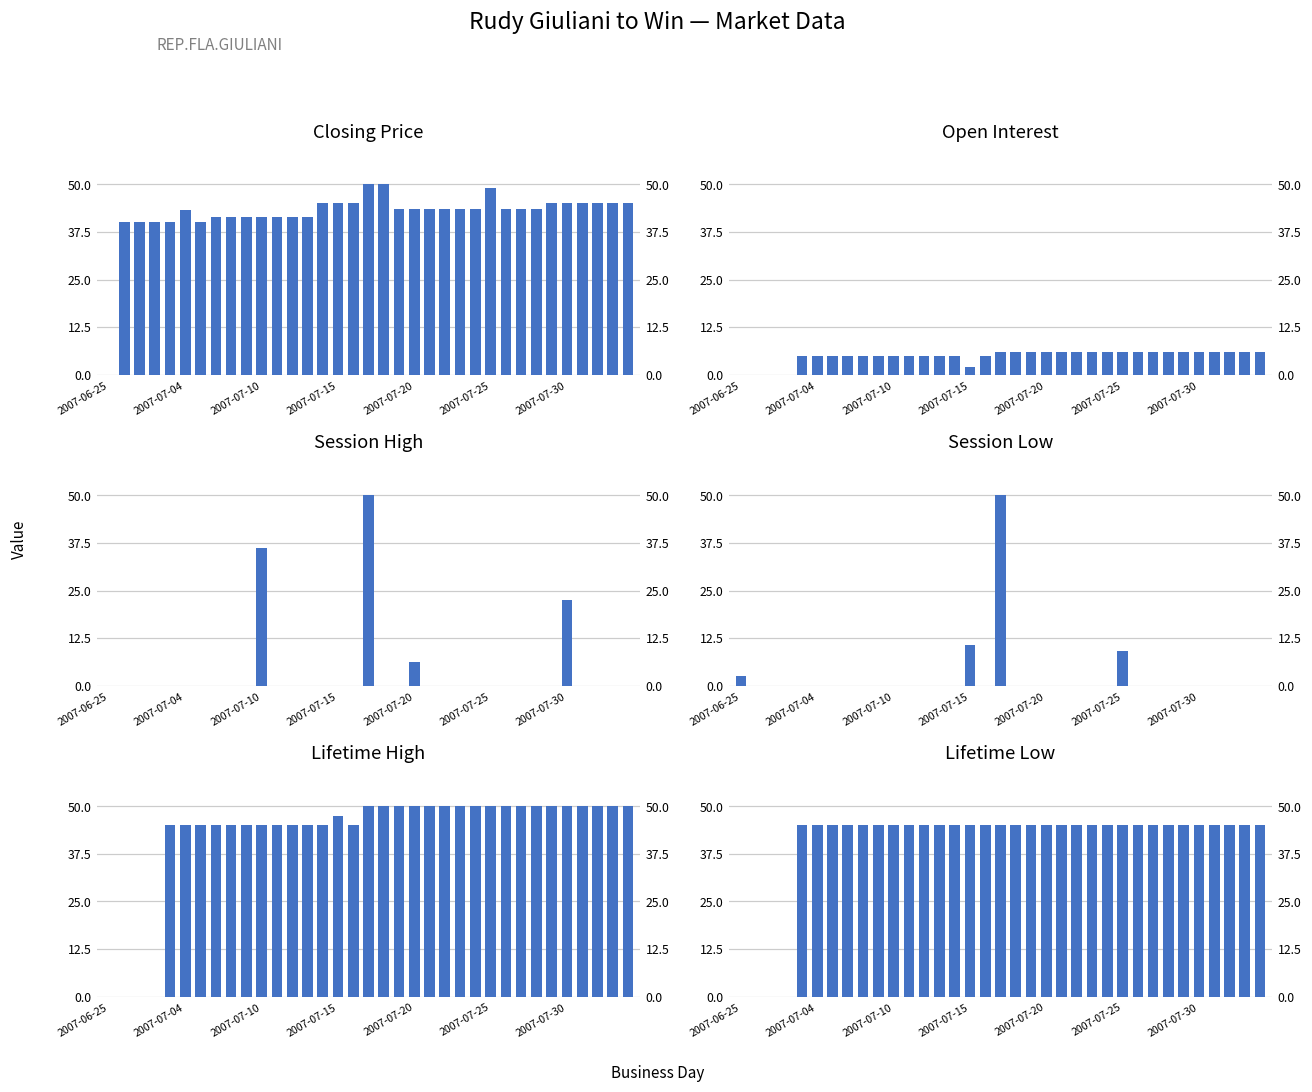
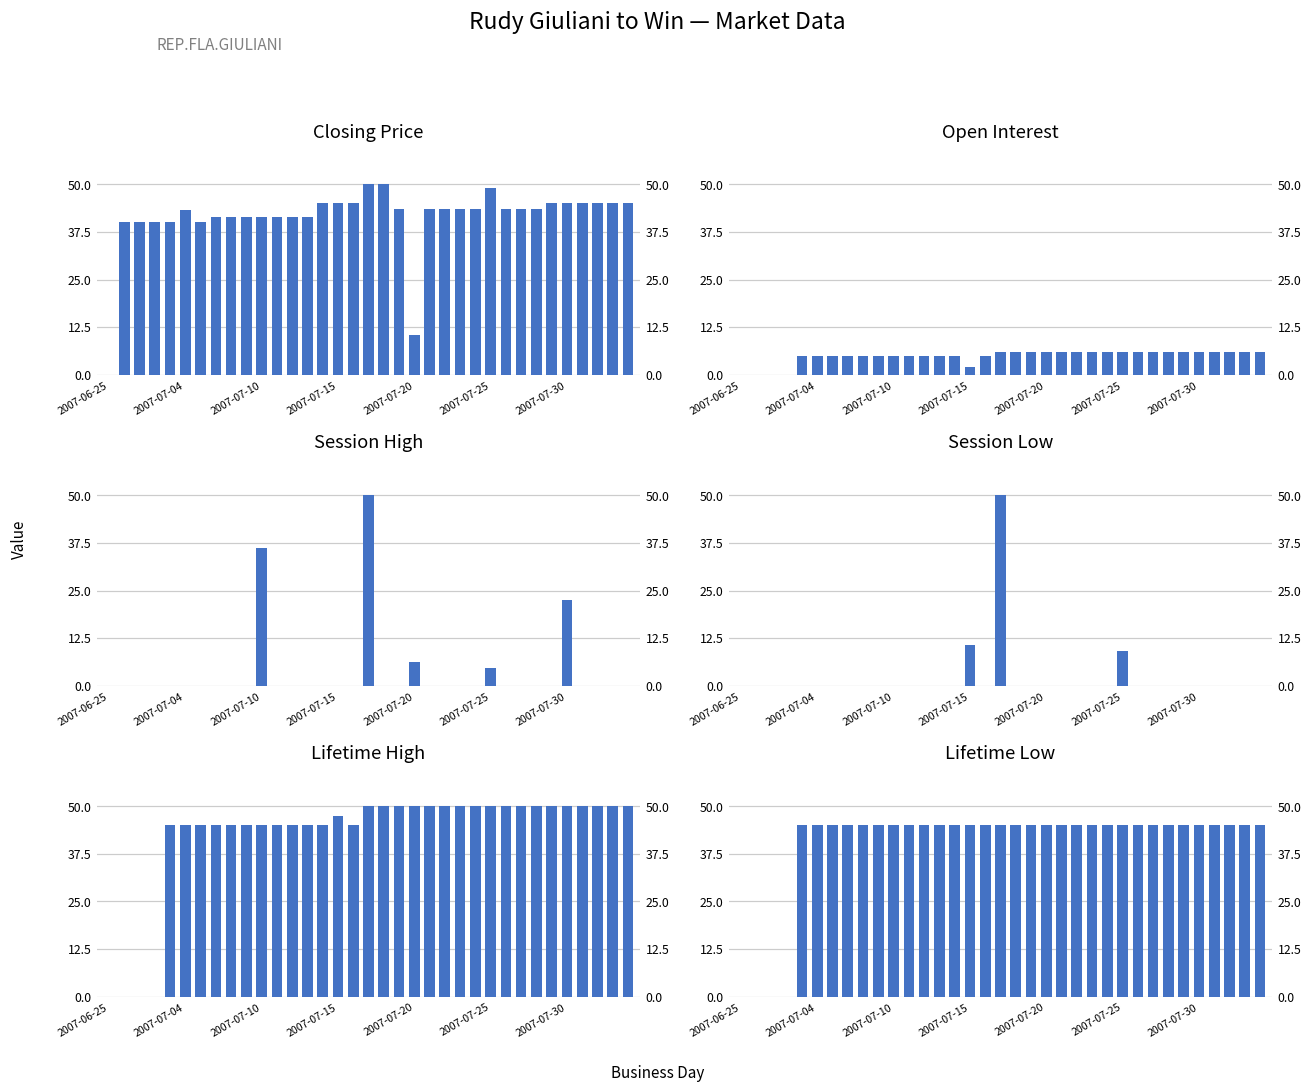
Closing Price, 2007-07-20: 44 -> 10
Session High, 2007-07-25: 0 -> 5
Session Low, 2007-06-25: 3 -> 0
